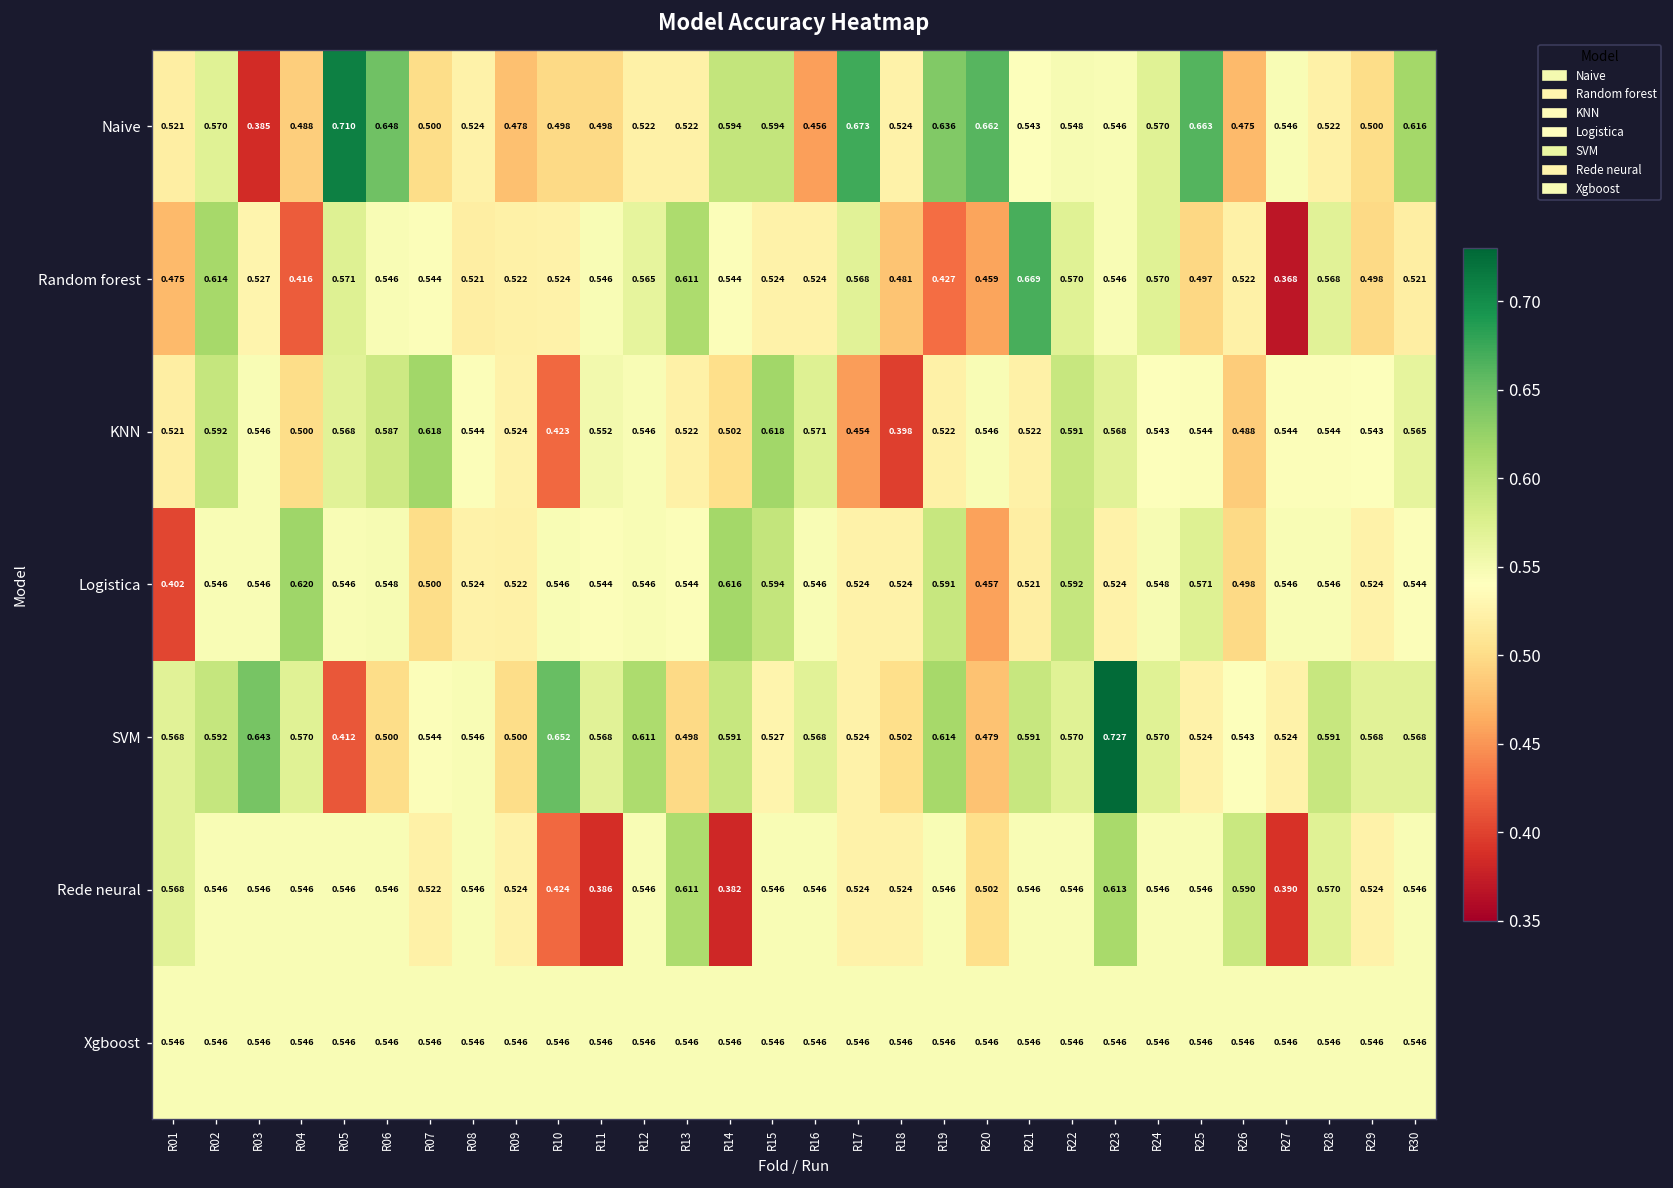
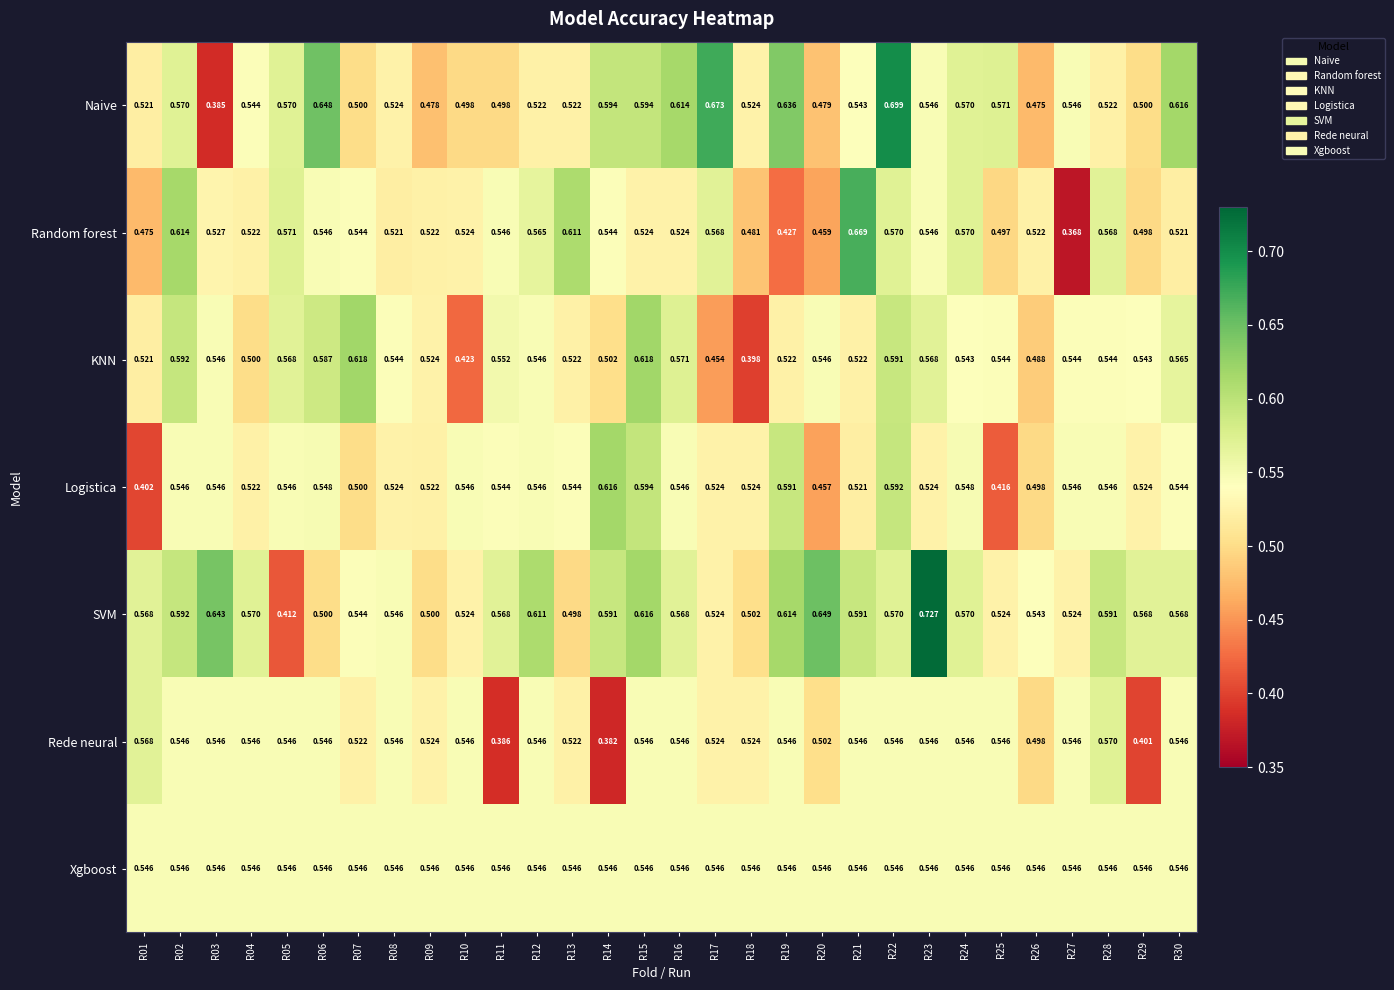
Naive, R04: 0.488 -> 0.544
Naive, R05: 0.710 -> 0.570
Naive, R16: 0.456 -> 0.614
Naive, R20: 0.662 -> 0.479
Naive, R22: 0.548 -> 0.699
Naive, R25: 0.663 -> 0.571
Random forest, R04: 0.416 -> 0.522
Logistica, R04: 0.620 -> 0.522
Logistica, R25: 0.571 -> 0.416
SVM, R10: 0.652 -> 0.524
SVM, R15: 0.527 -> 0.616
SVM, R20: 0.479 -> 0.649
Rede neural, R10: 0.424 -> 0.546
Rede neural, R13: 0.611 -> 0.522
Rede neural, R23: 0.613 -> 0.546
Rede neural, R26: 0.590 -> 0.498
Rede neural, R27: 0.390 -> 0.546
Rede neural, R29: 0.524 -> 0.401
